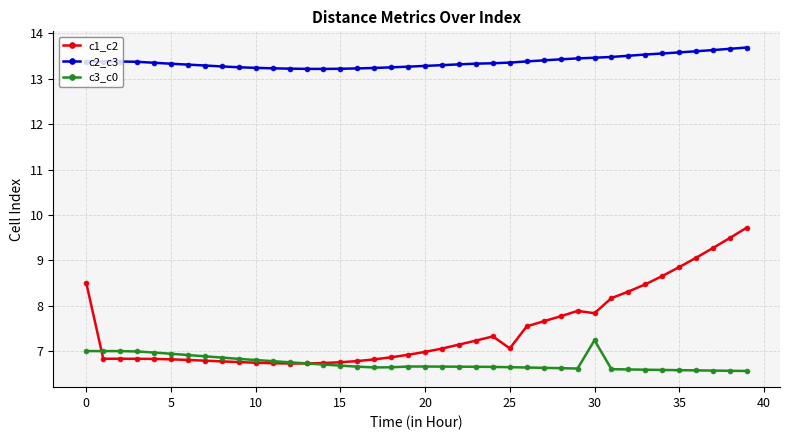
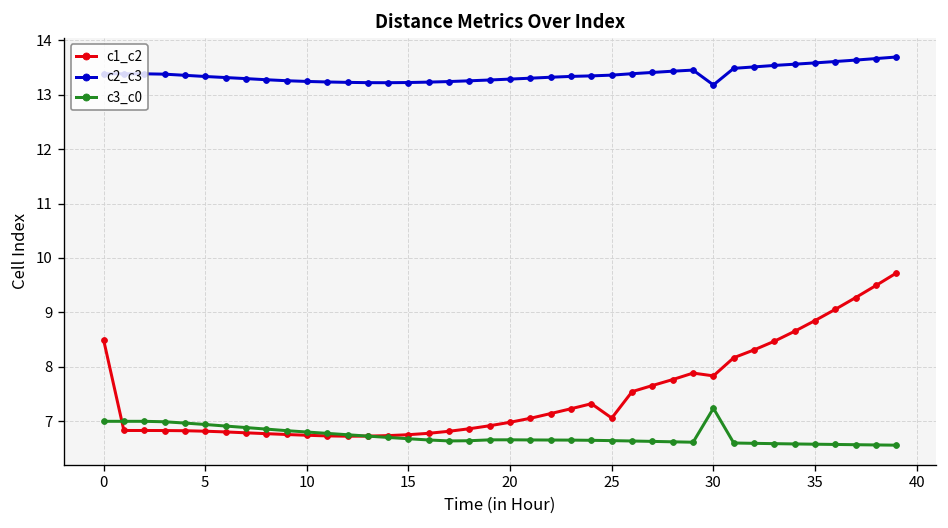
c2_c3, 30: 13.5 -> 13.2
